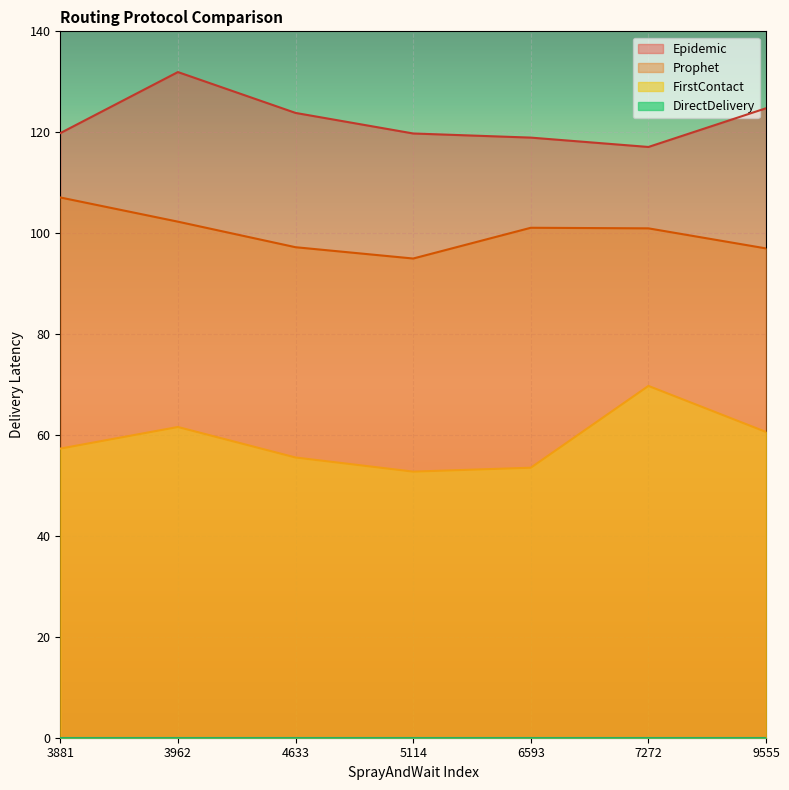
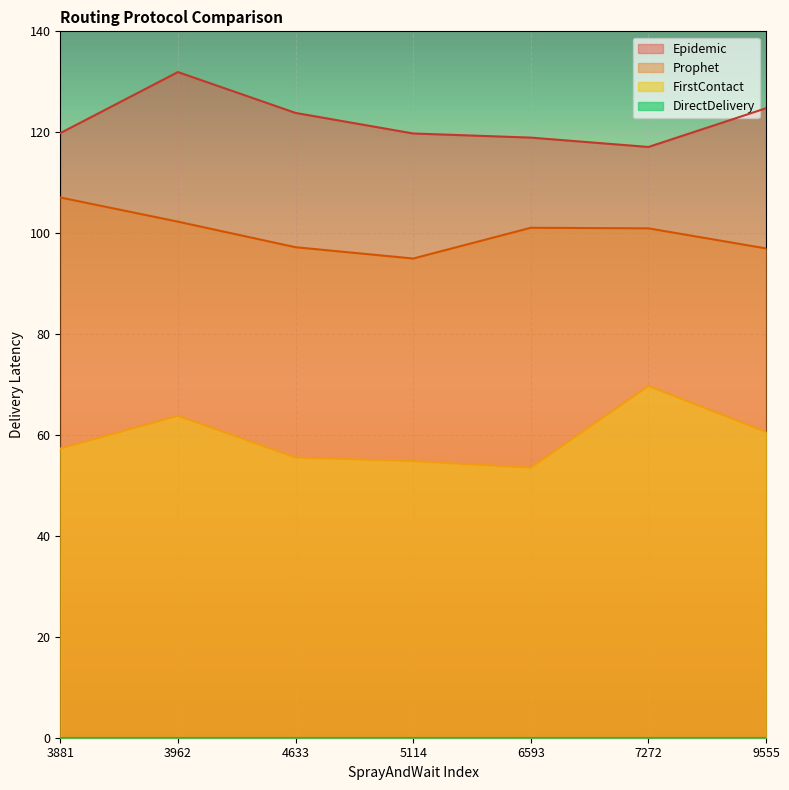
FirstContact, 3962: 62 -> 64
FirstContact, 5114: 53 -> 55
